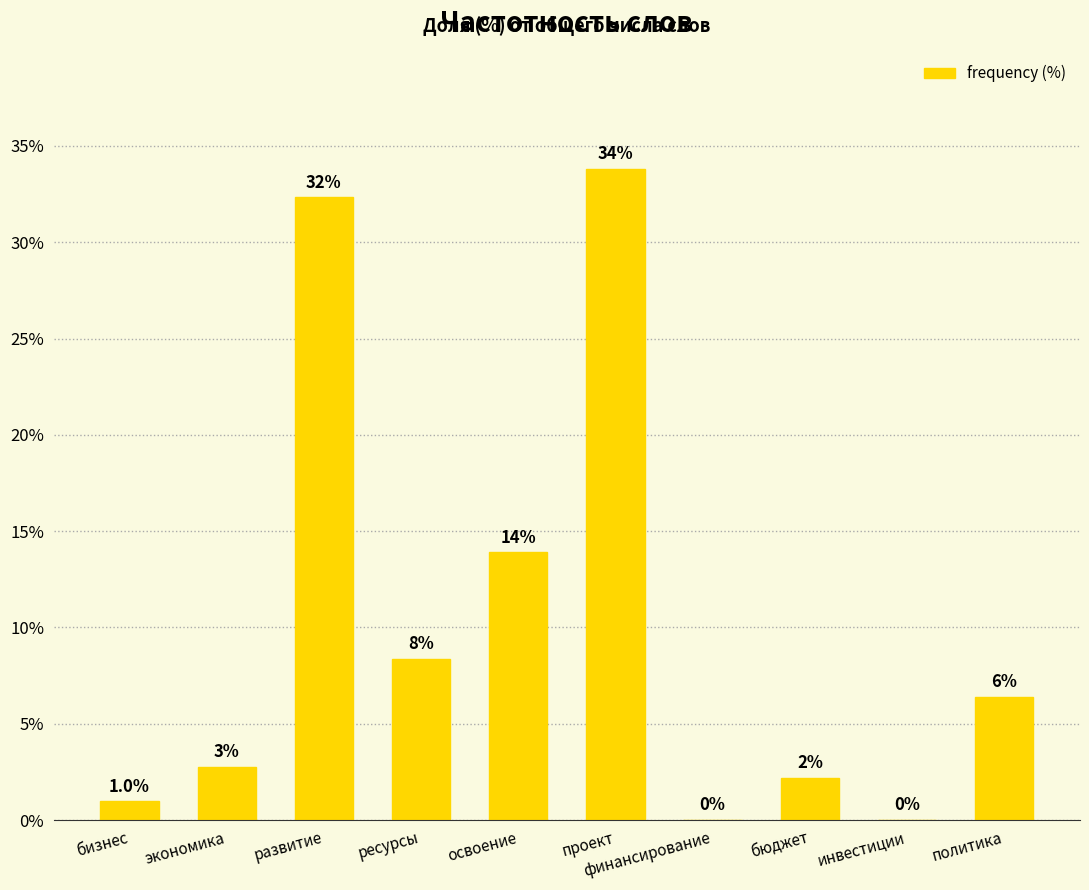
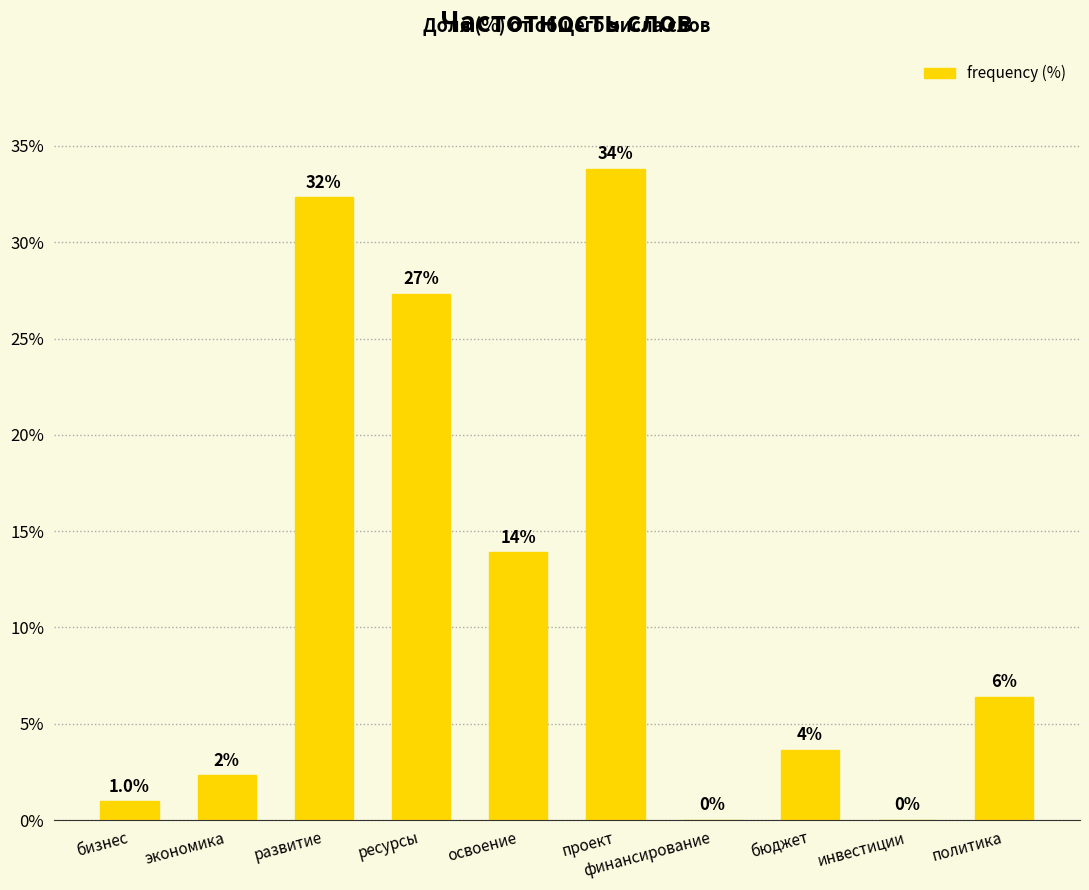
экономика: 3% -> 2%
ресурсы: 8% -> 27%
бюджет: 2% -> 4%
